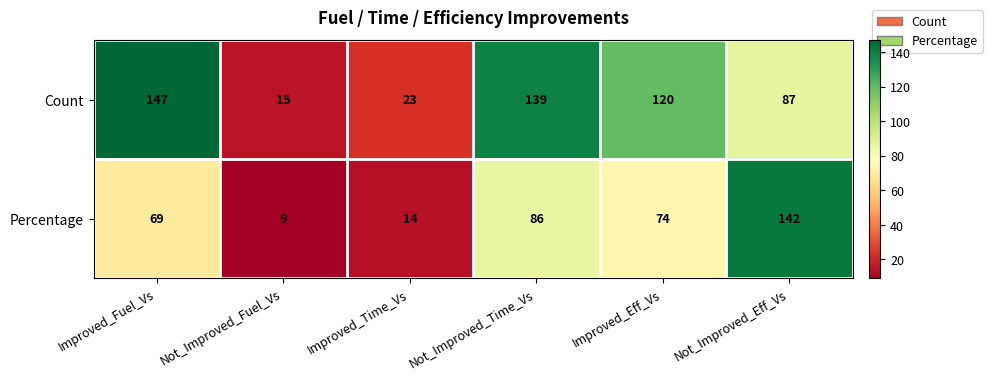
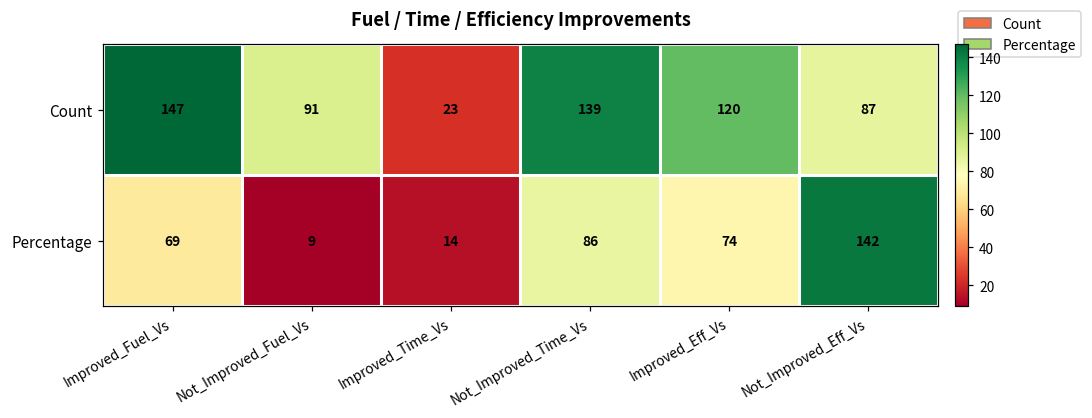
Count, Not_Improved_Fuel_Vs: 15 -> 91
